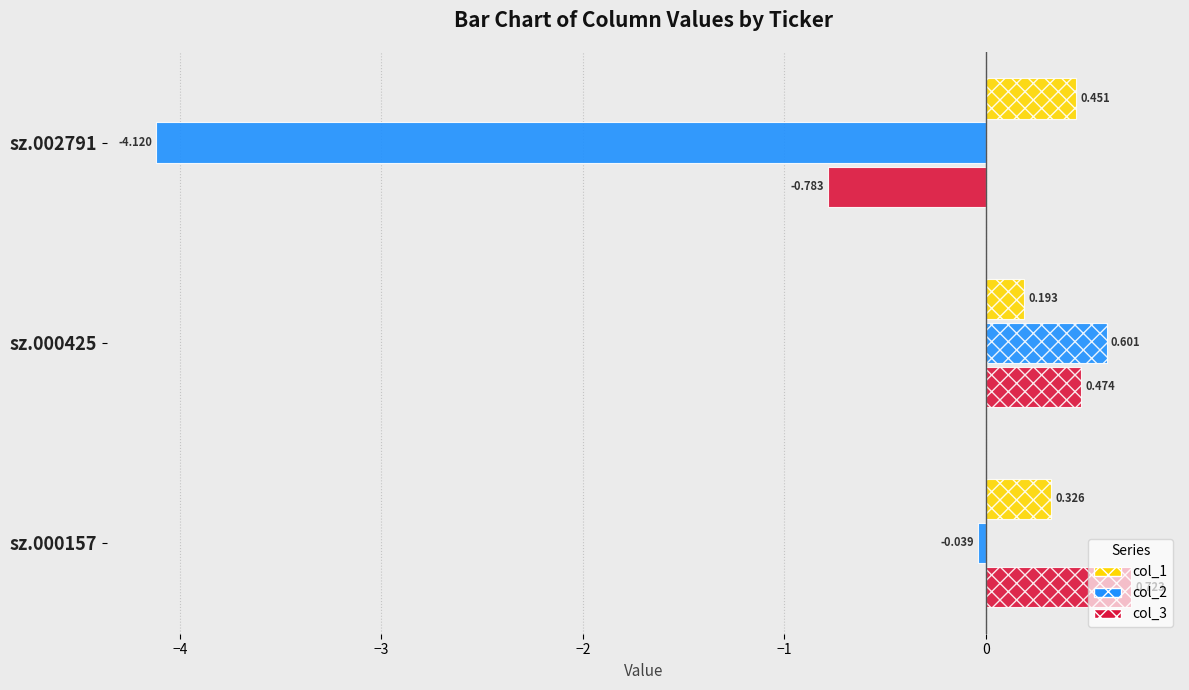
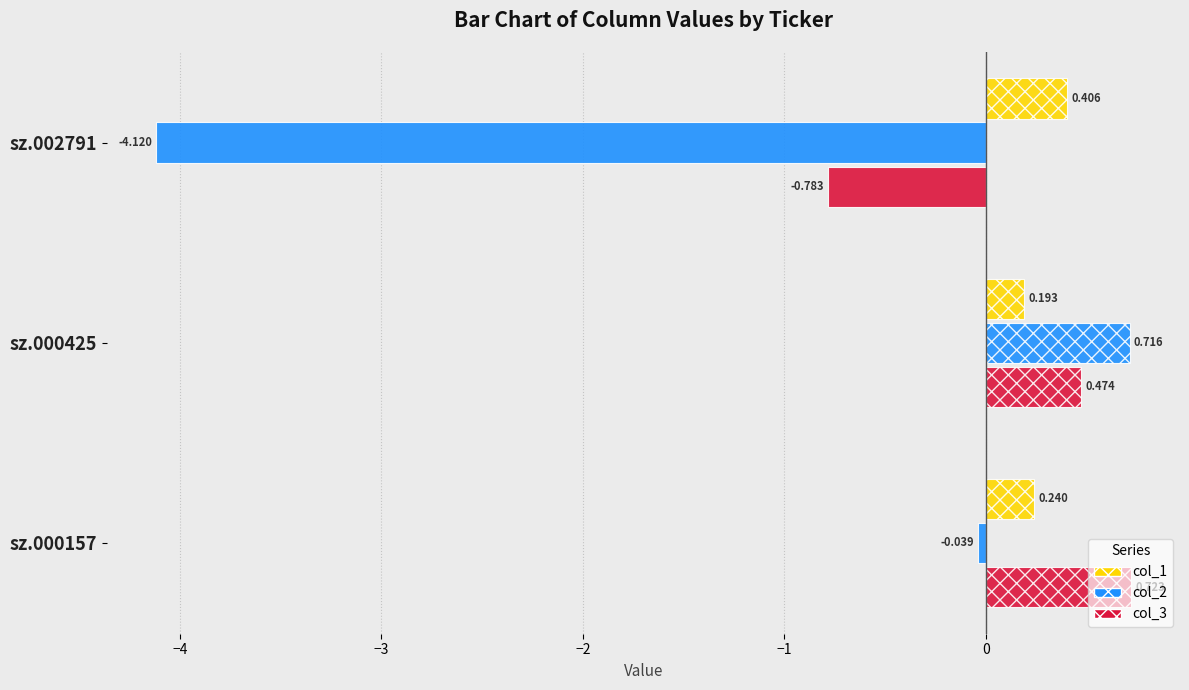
col_1, sz.002791: 0.451 -> 0.406
col_2, sz.000425: 0.601 -> 0.716
col_1, sz.000157: 0.326 -> 0.240
